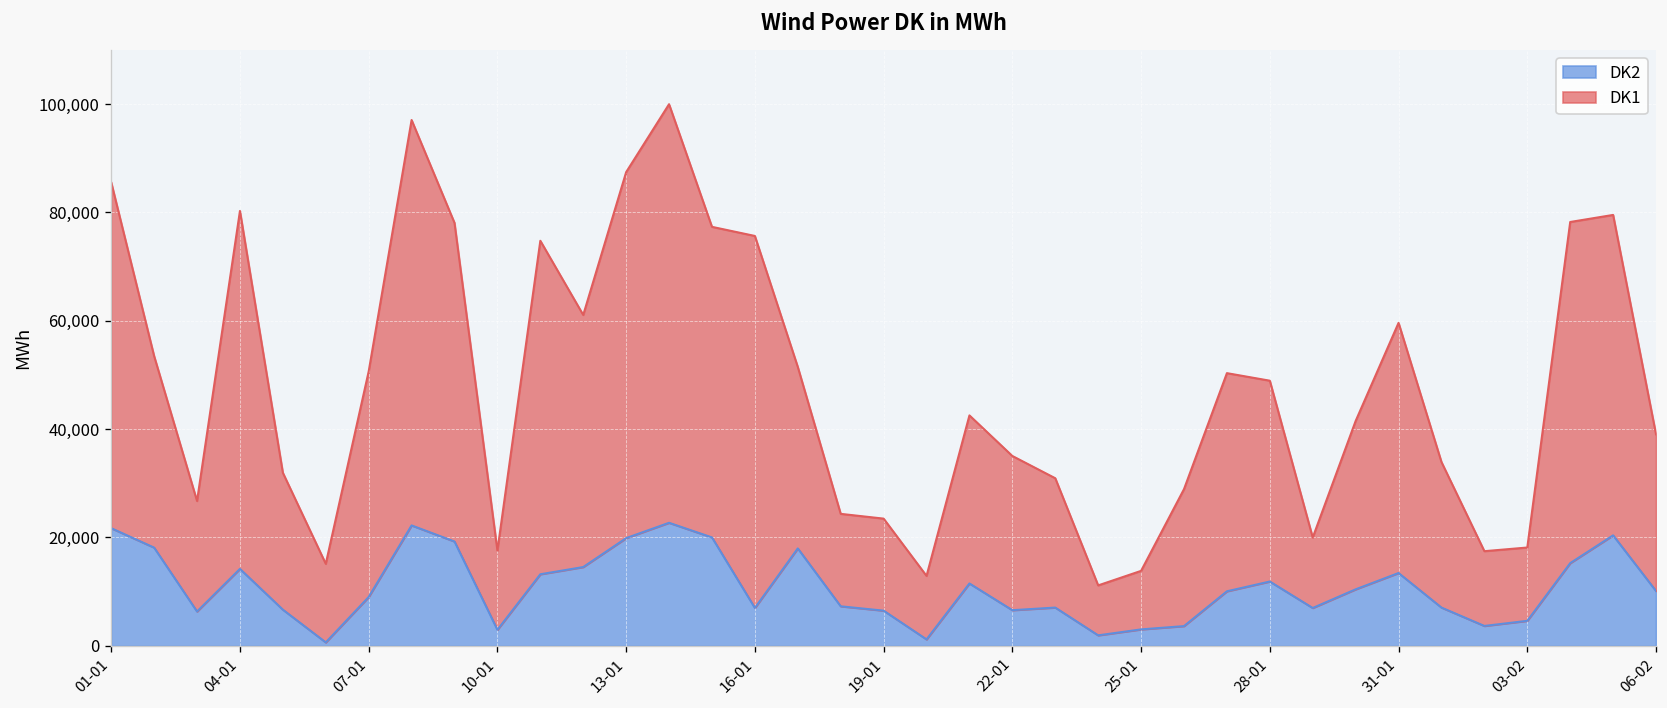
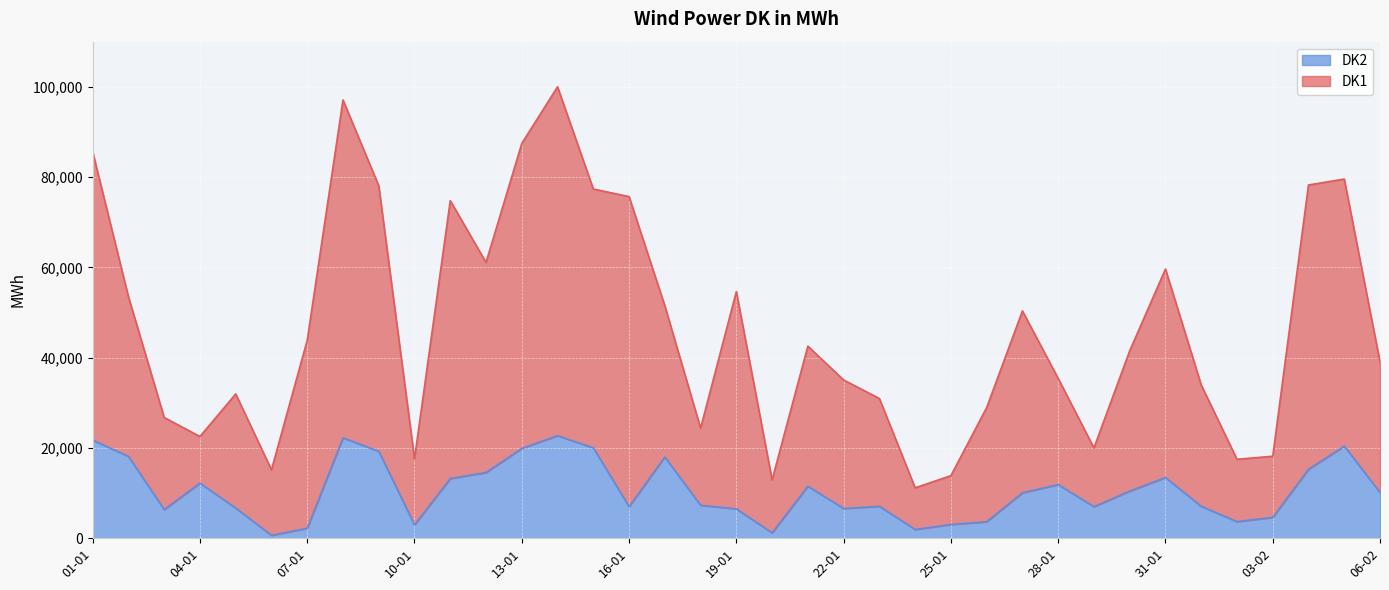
DK2, 04-01: 14,000 -> 12,000
DK1, 04-01: 66,000 -> 10,000
DK2, 07-01: 9,000 -> 2,000
DK1, 19-01: 17,000 -> 48,000
DK1, 28-01: 37,000 -> 24,000
